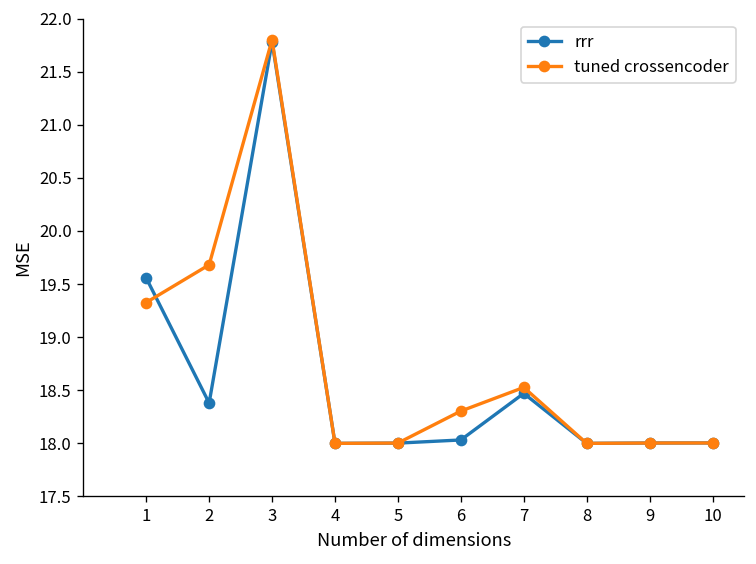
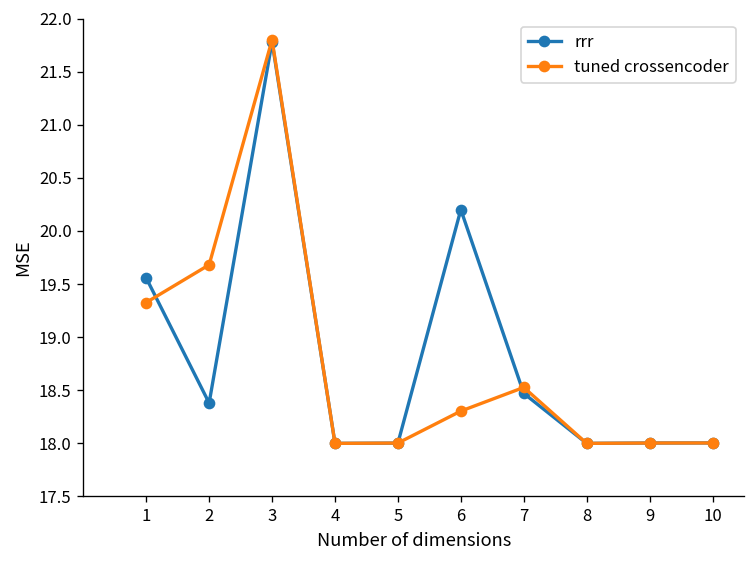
rrr, 6: 18.0 -> 20.2
